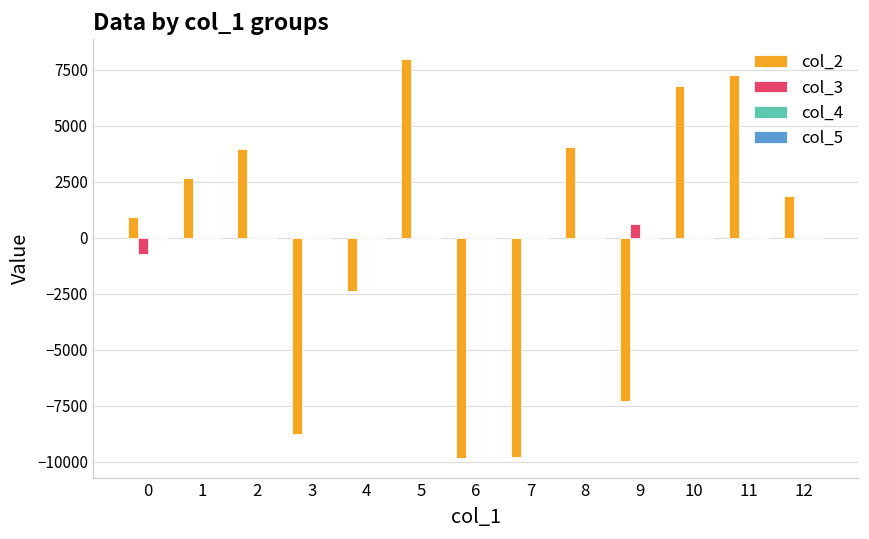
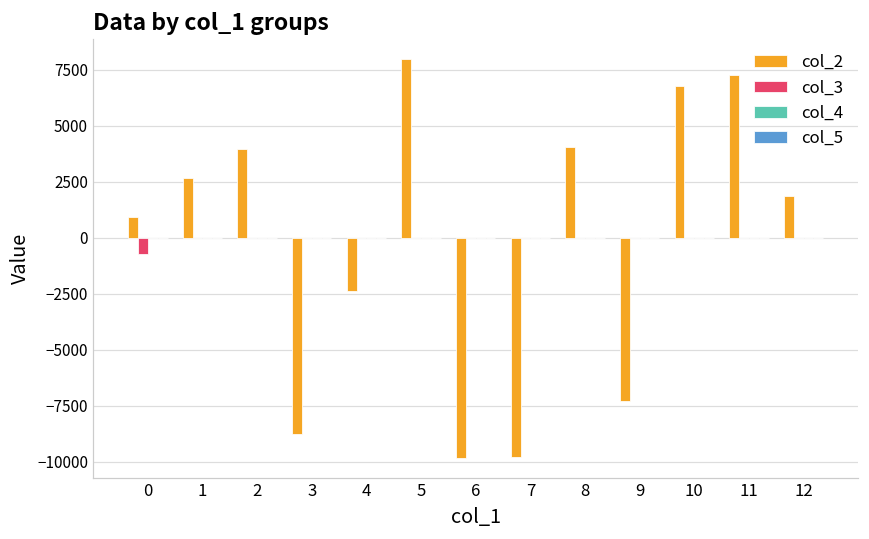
col_3, 9: 600 -> 0
